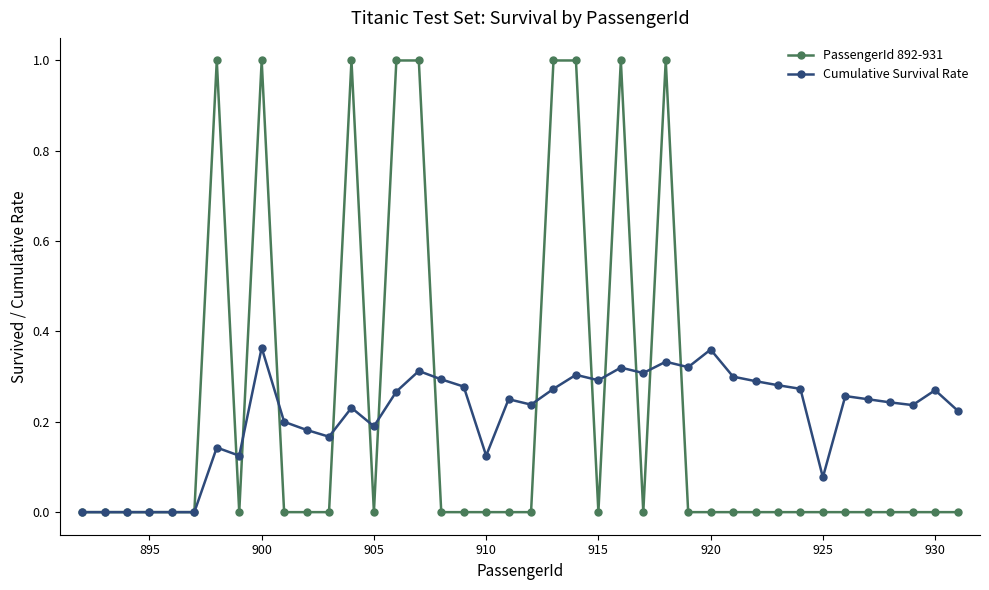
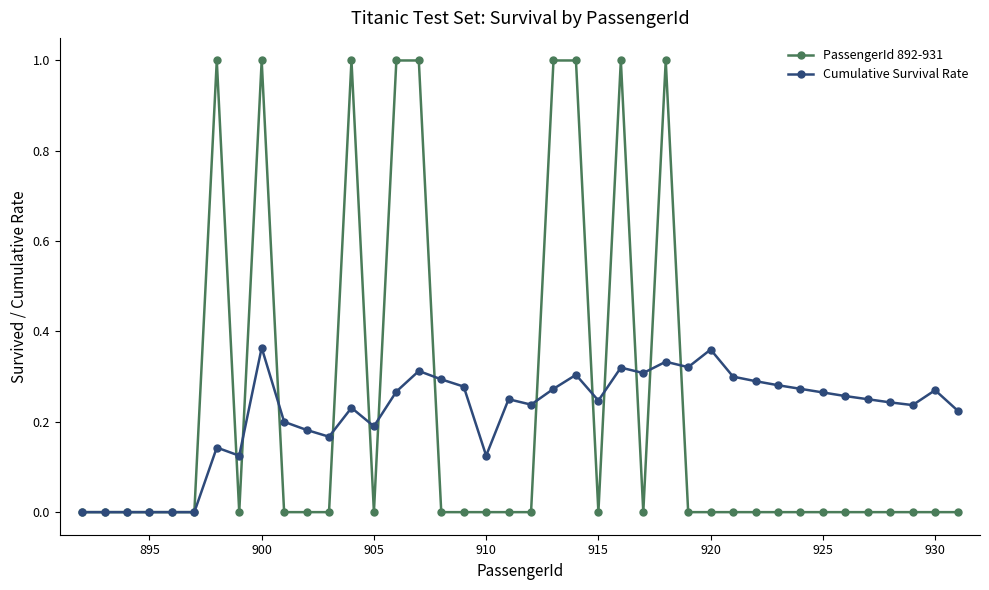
Cumulative Survival Rate, 915: 0.29 -> 0.25
Cumulative Survival Rate, 925: 0.08 -> 0.27
